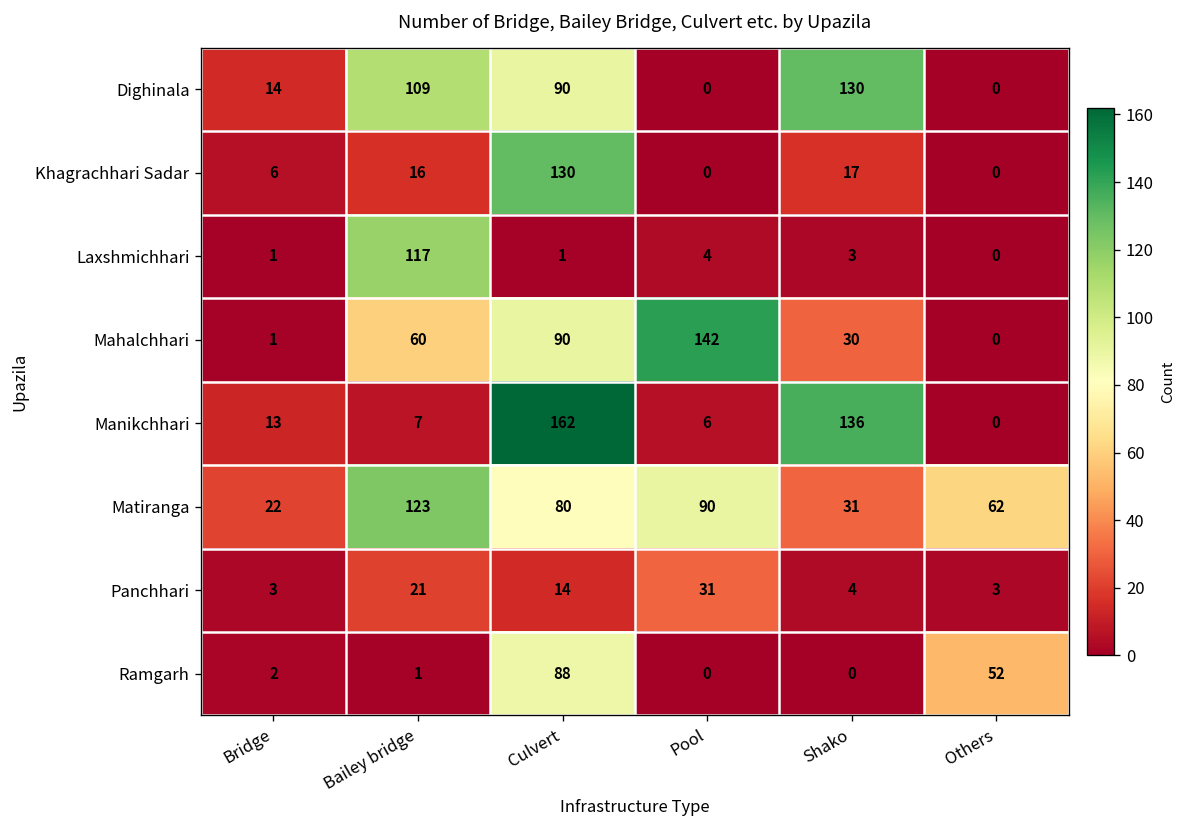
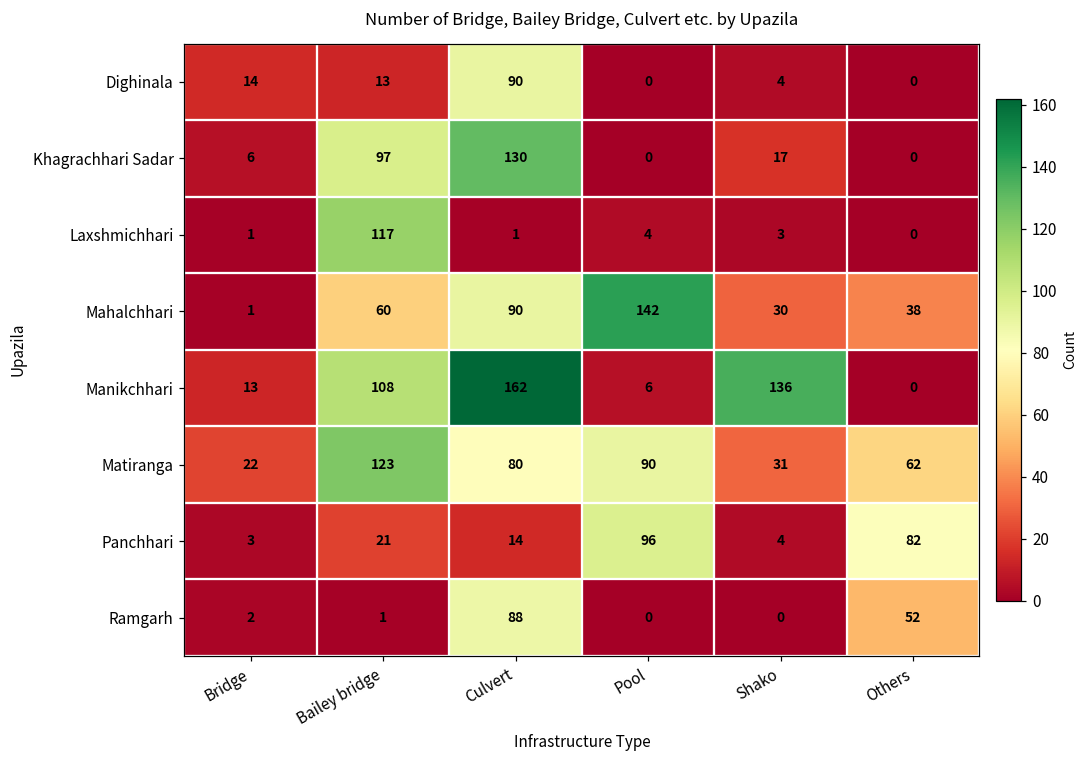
Dighinala, Bailey bridge: 109 -> 13
Dighinala, Shako: 130 -> 4
Khagrachhari Sadar, Bailey bridge: 16 -> 97
Mahalchhari, Others: 0 -> 38
Manikchhari, Bailey bridge: 7 -> 108
Panchhari, Pool: 31 -> 96
Panchhari, Others: 3 -> 82
